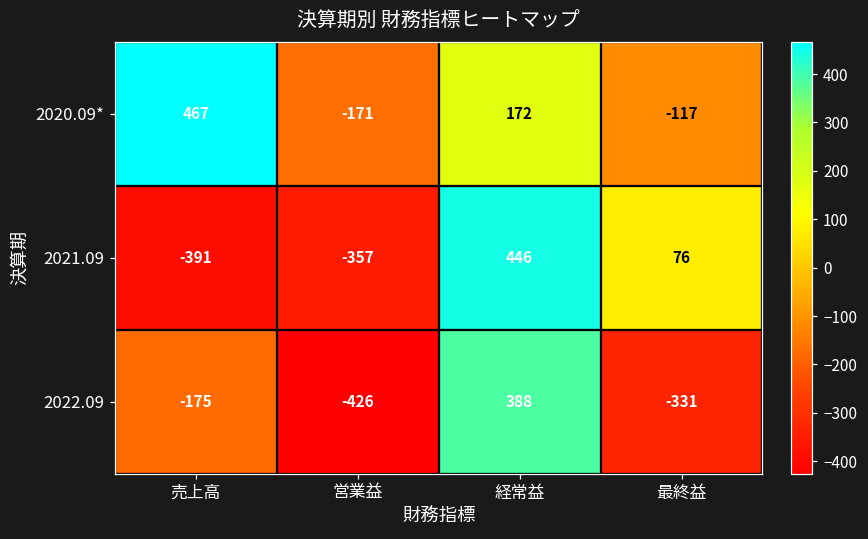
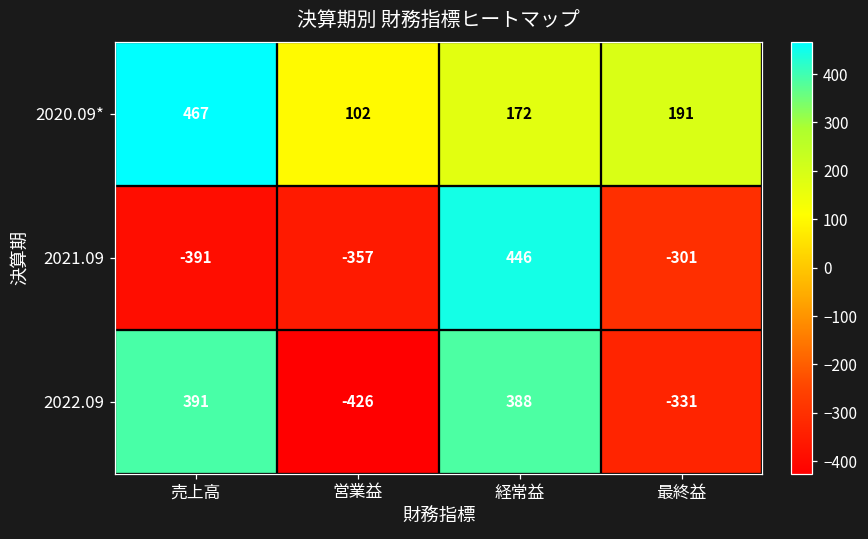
2020.09*, 営業益: -171 -> 102
2020.09*, 最終益: -117 -> 191
2021.09, 最終益: 76 -> -301
2022.09, 売上高: -175 -> 391
